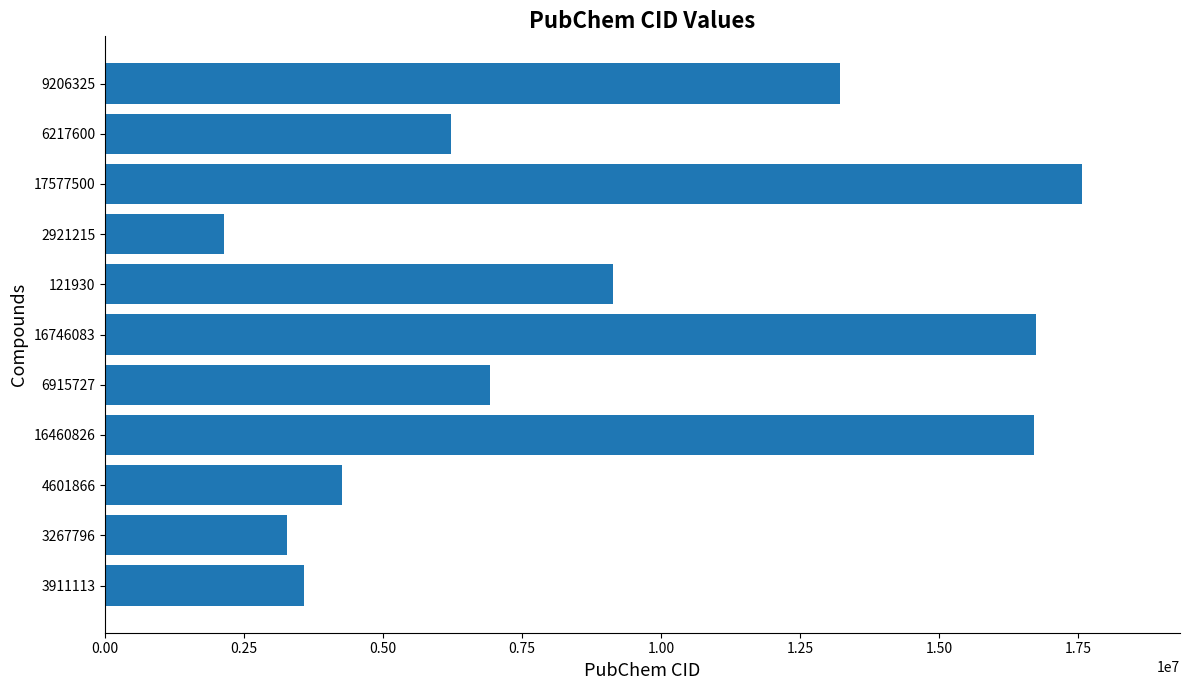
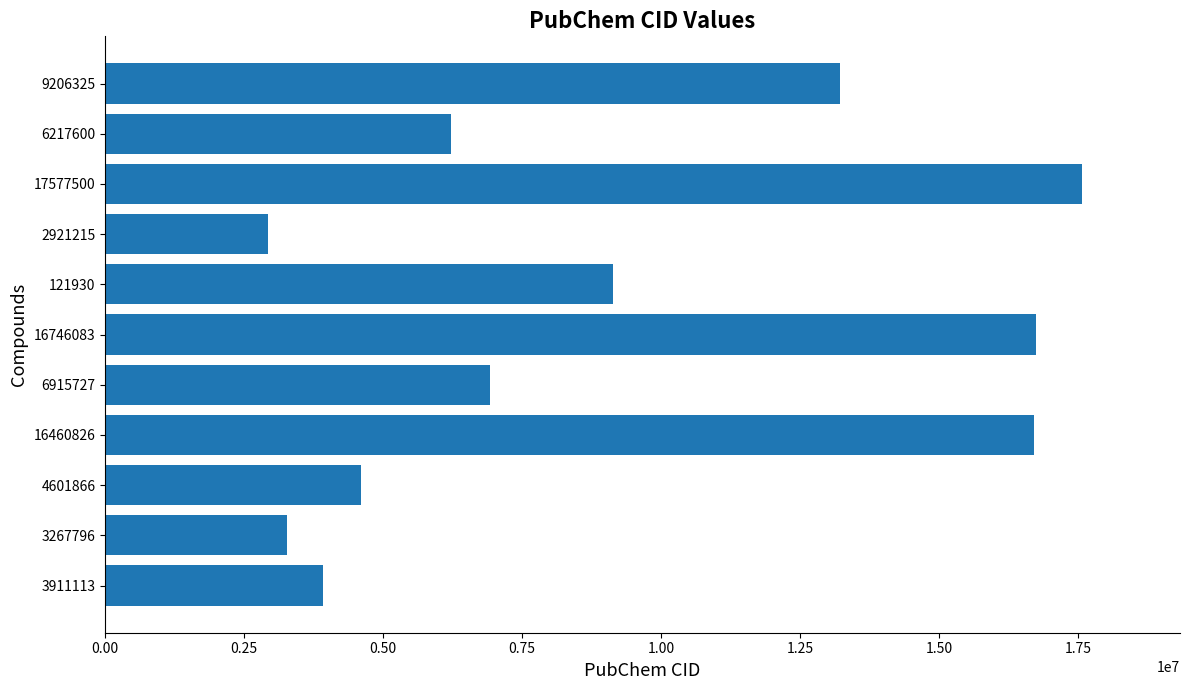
2921215: 2100000 -> 2900000
4601866: 4300000 -> 4600000
3911113: 3600000 -> 3900000
